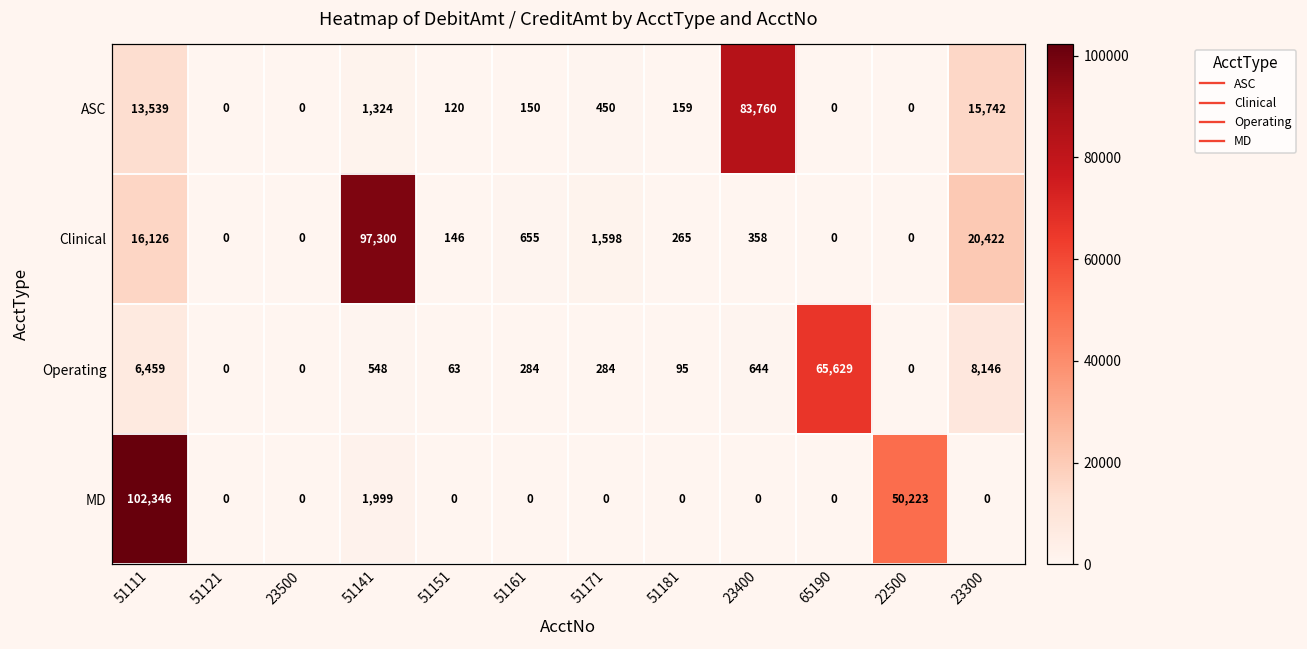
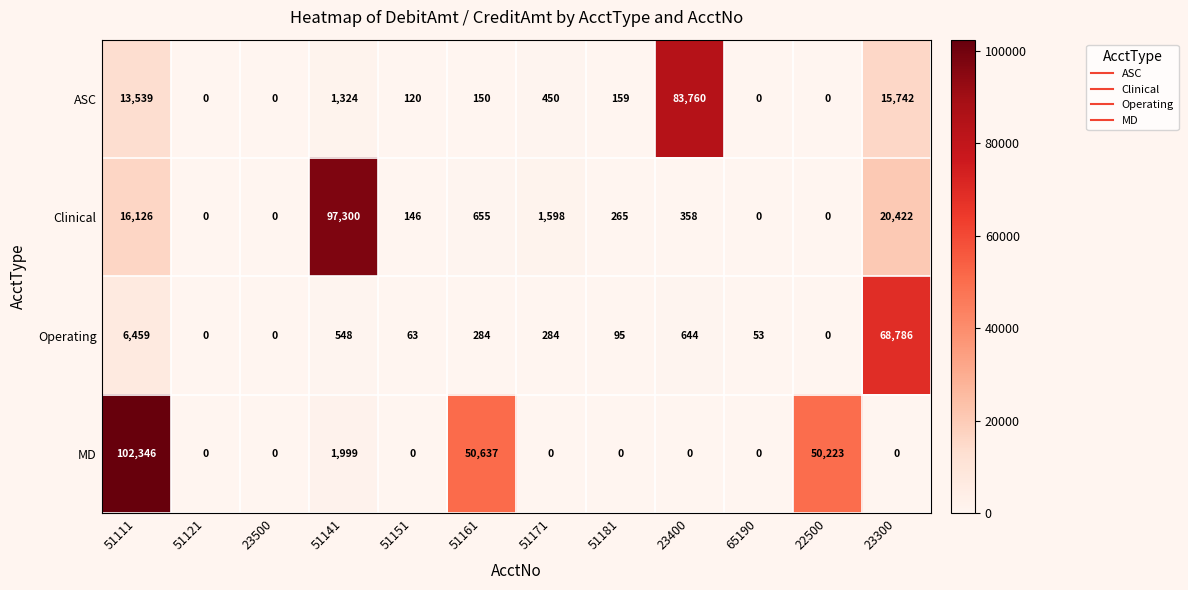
Operating, 65190: 65,629 -> 53
Operating, 23300: 8,146 -> 68,786
MD, 51161: 0 -> 50,637
